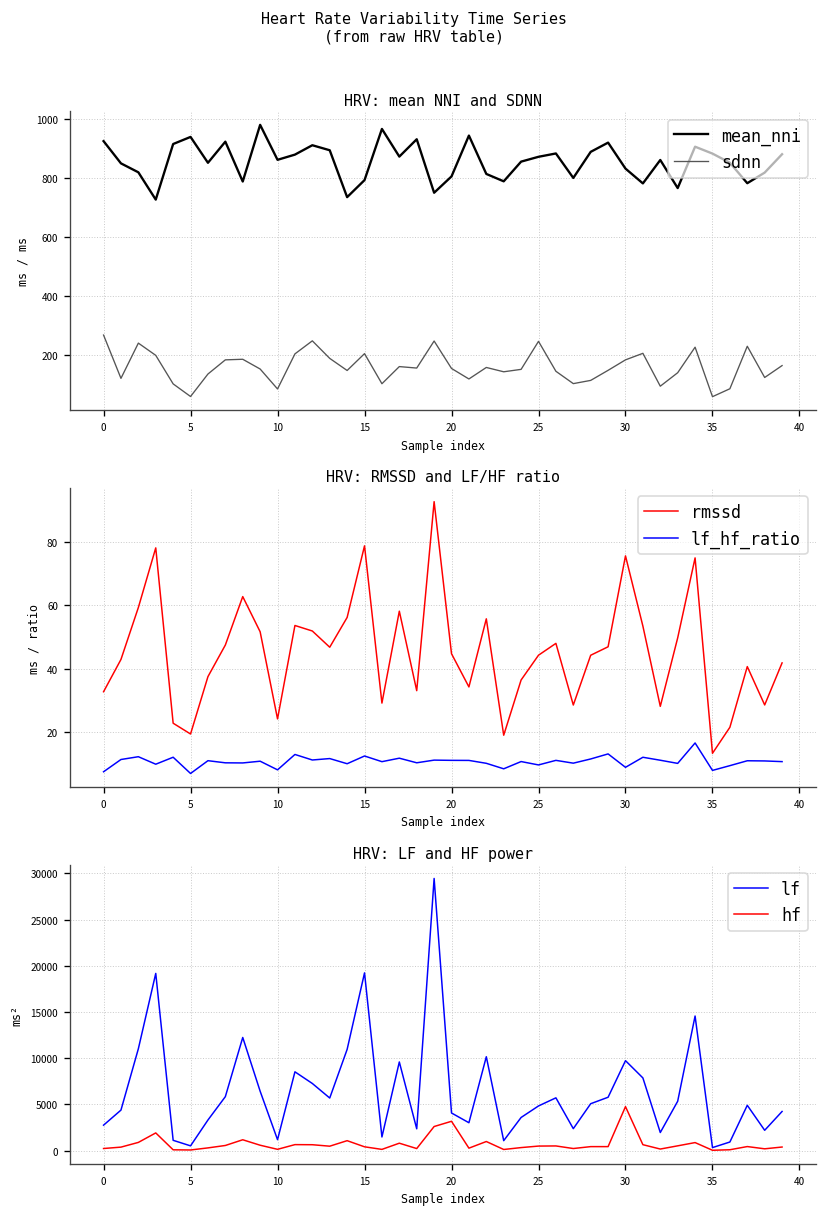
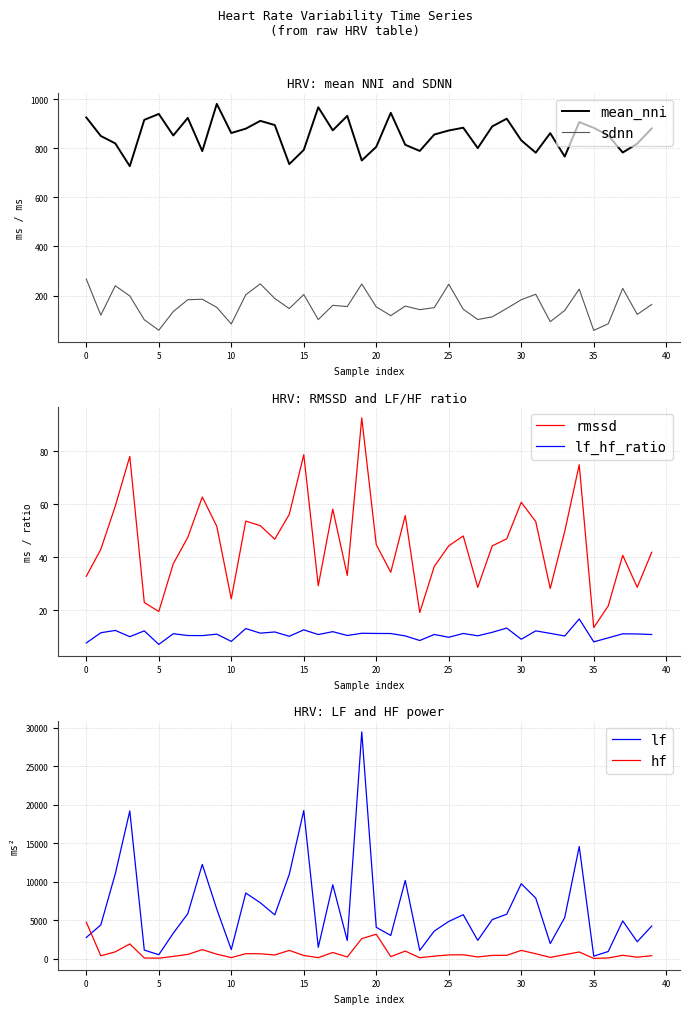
HRV: RMSSD and LF/HF ratio, rmssd, 30: 76 -> 61
HRV: LF and HF power, hf, 0: 0 -> 5000
HRV: LF and HF power, hf, 30: 5000 -> 1000
